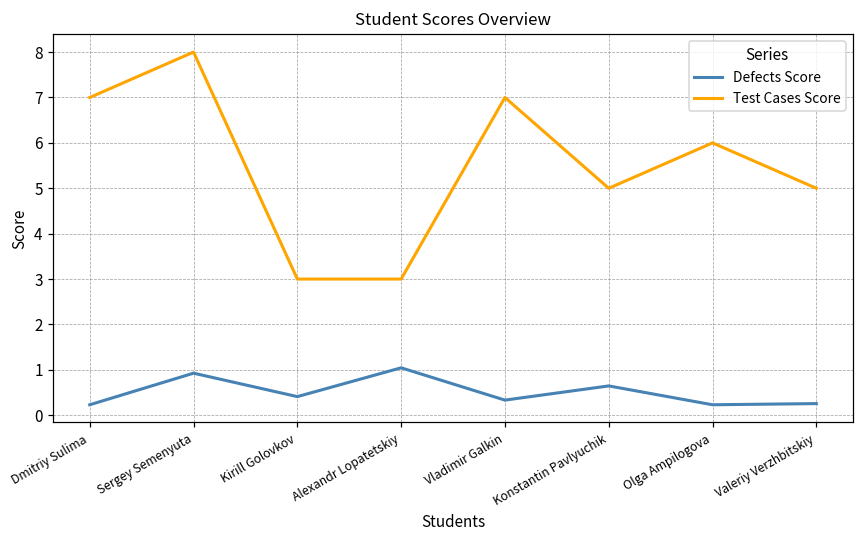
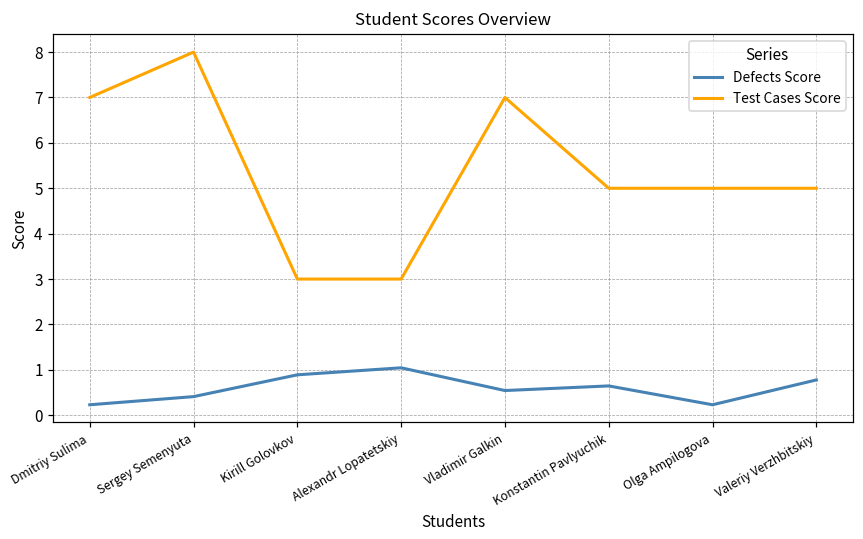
Defects Score, Sergey Semenyuta: 0.9 -> 0.4
Defects Score, Kirill Golovkov: 0.4 -> 0.9
Defects Score, Vladimir Galkin: 0.3 -> 0.5
Test Cases Score, Olga Ampilogova: 6 -> 5
Defects Score, Valeriy Verzhbitskiy: 0.3 -> 0.8
